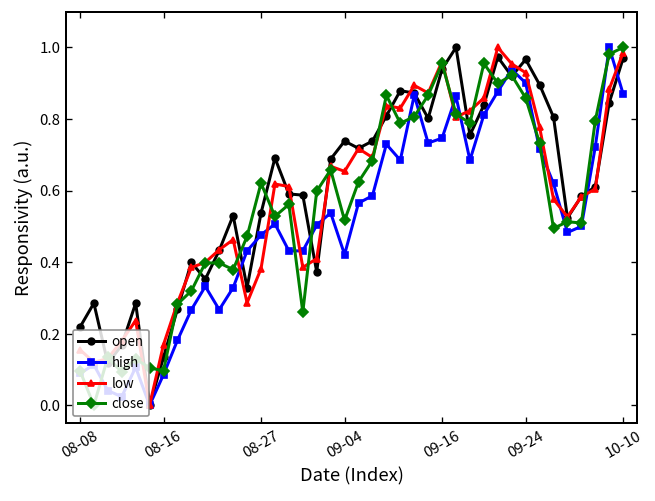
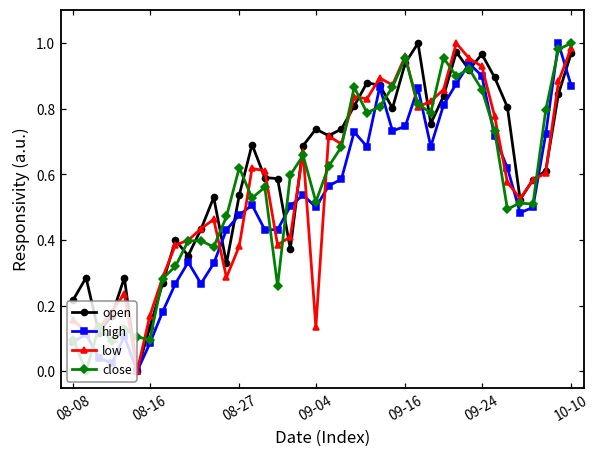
high, 09-04: 0.42 -> 0.50
low, 09-04: 0.65 -> 0.13
